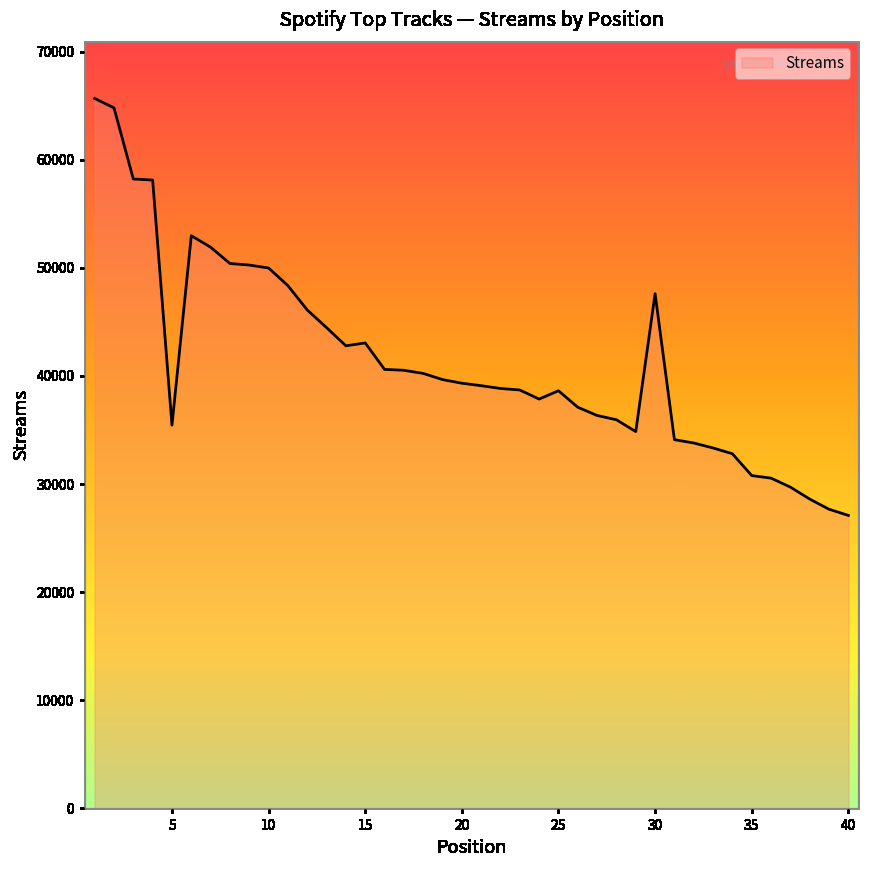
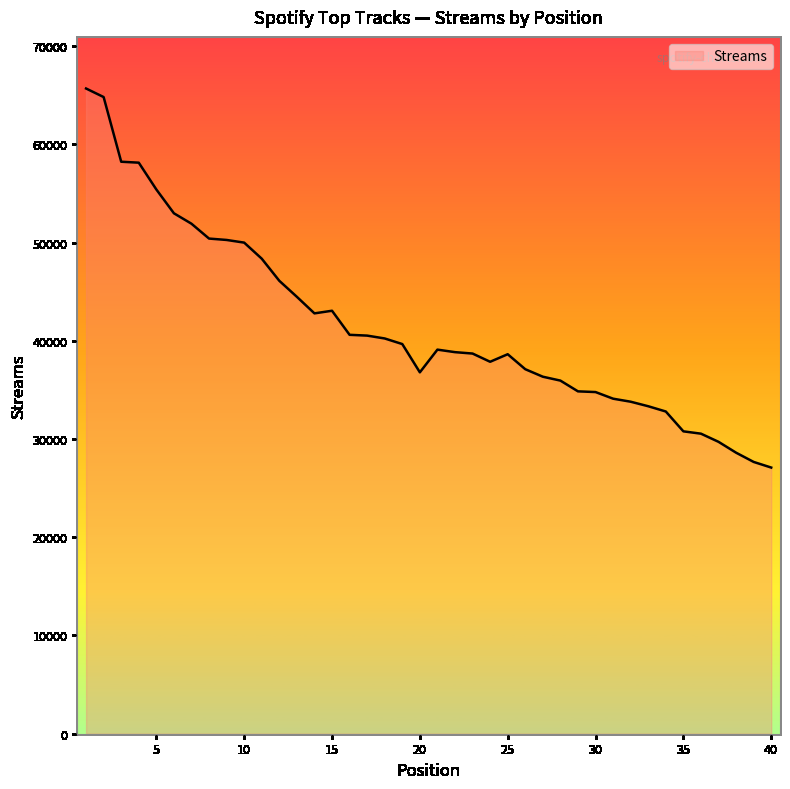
5: 35000 -> 55000
20: 39000 -> 37000
30: 48000 -> 35000
